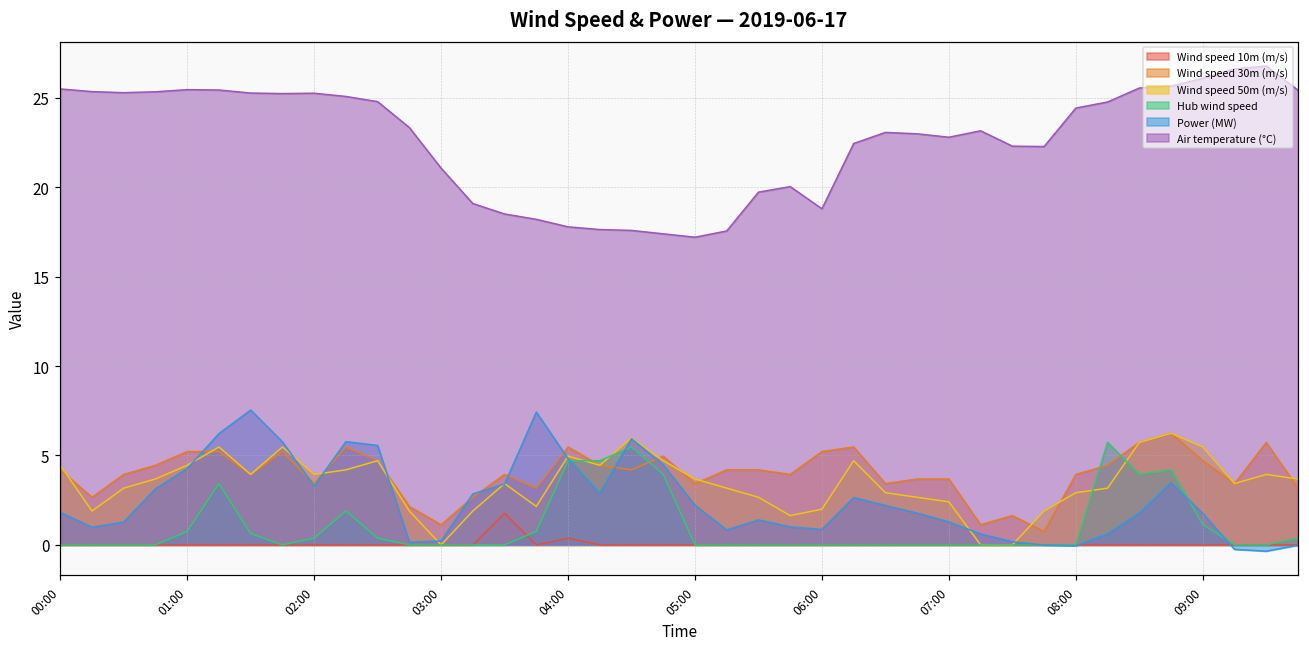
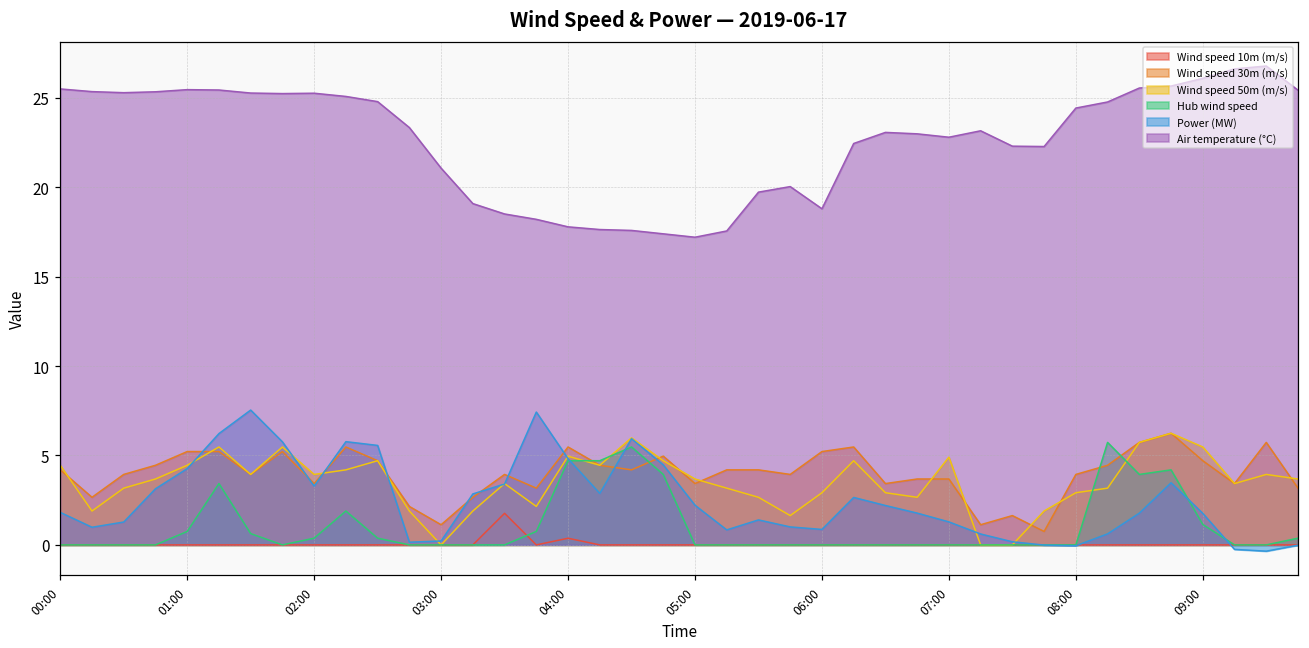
Wind speed 50m (m/s), 06:00: 2.0 -> 2.9
Wind speed 50m (m/s), 07:00: 2.4 -> 4.9
